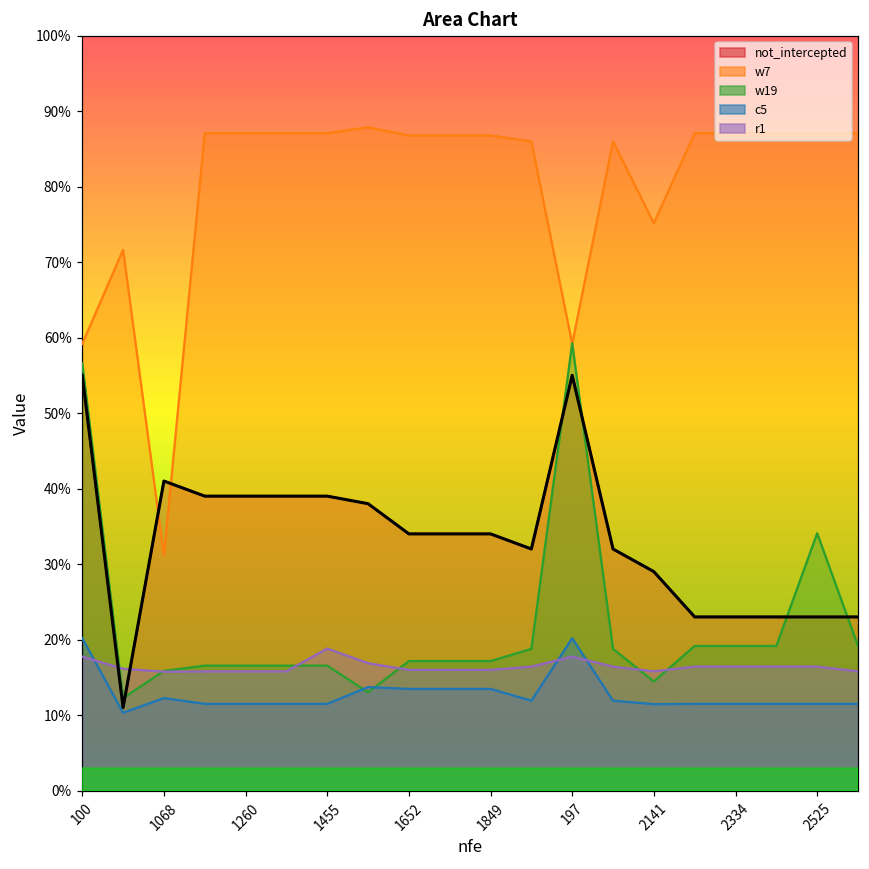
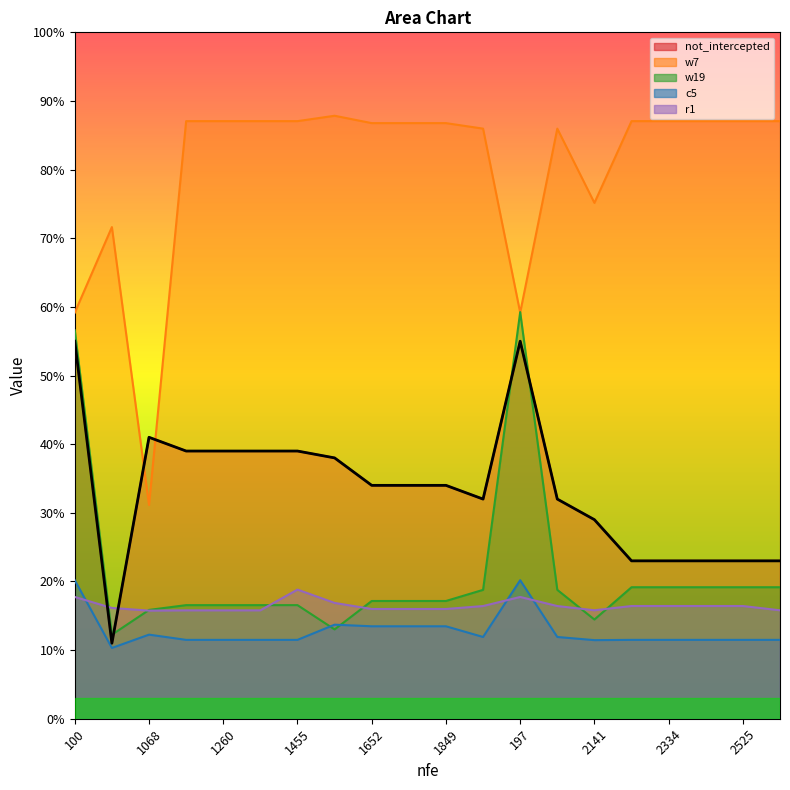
w19, 2525: 34% -> 19%
